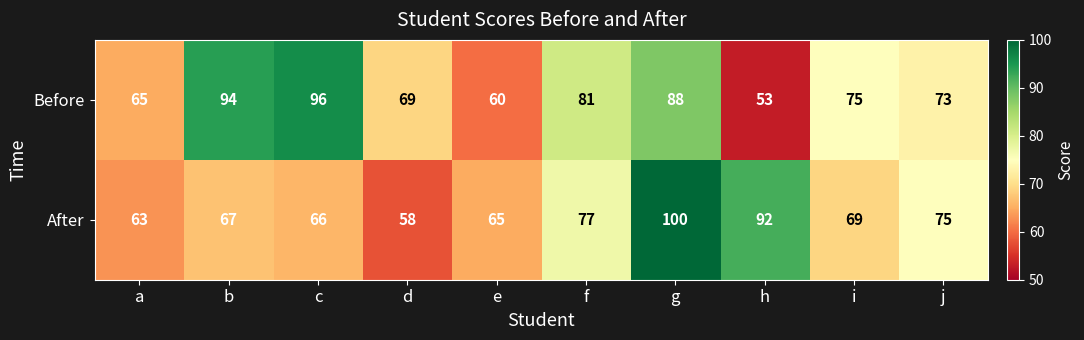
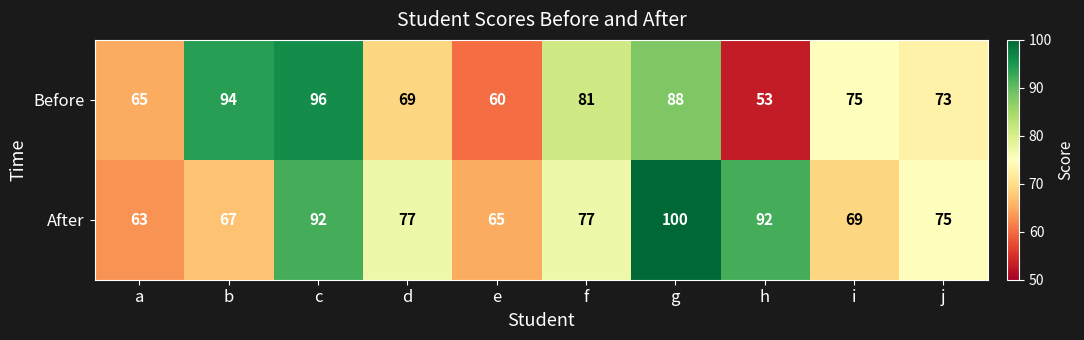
After, c: 66 -> 92
After, d: 58 -> 77
